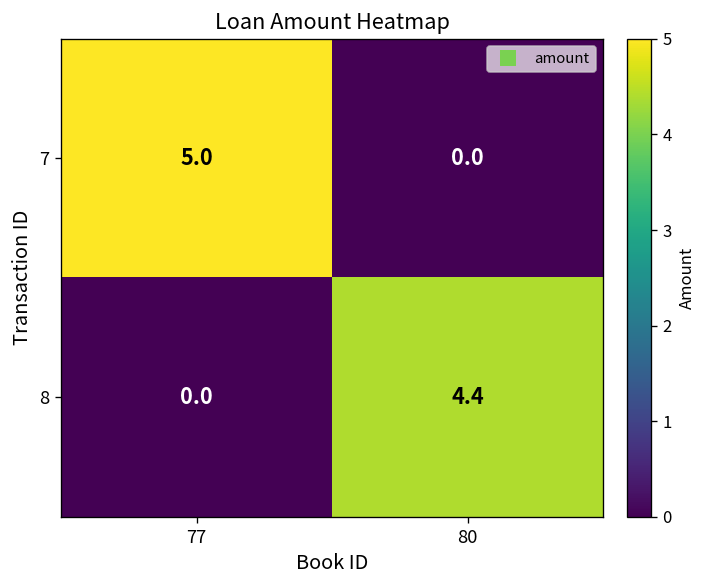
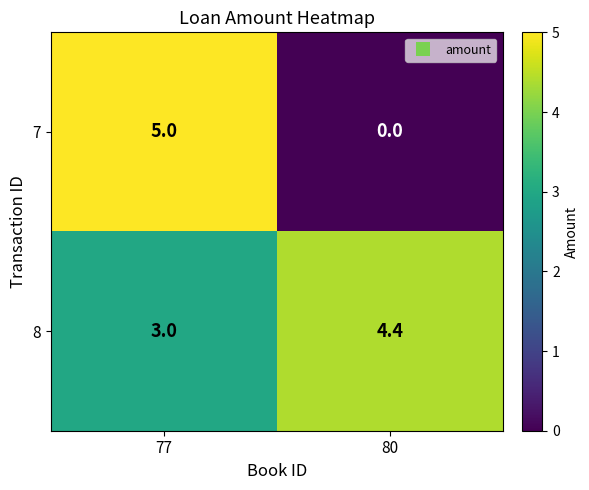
8, 77: 0.0 -> 3.0
